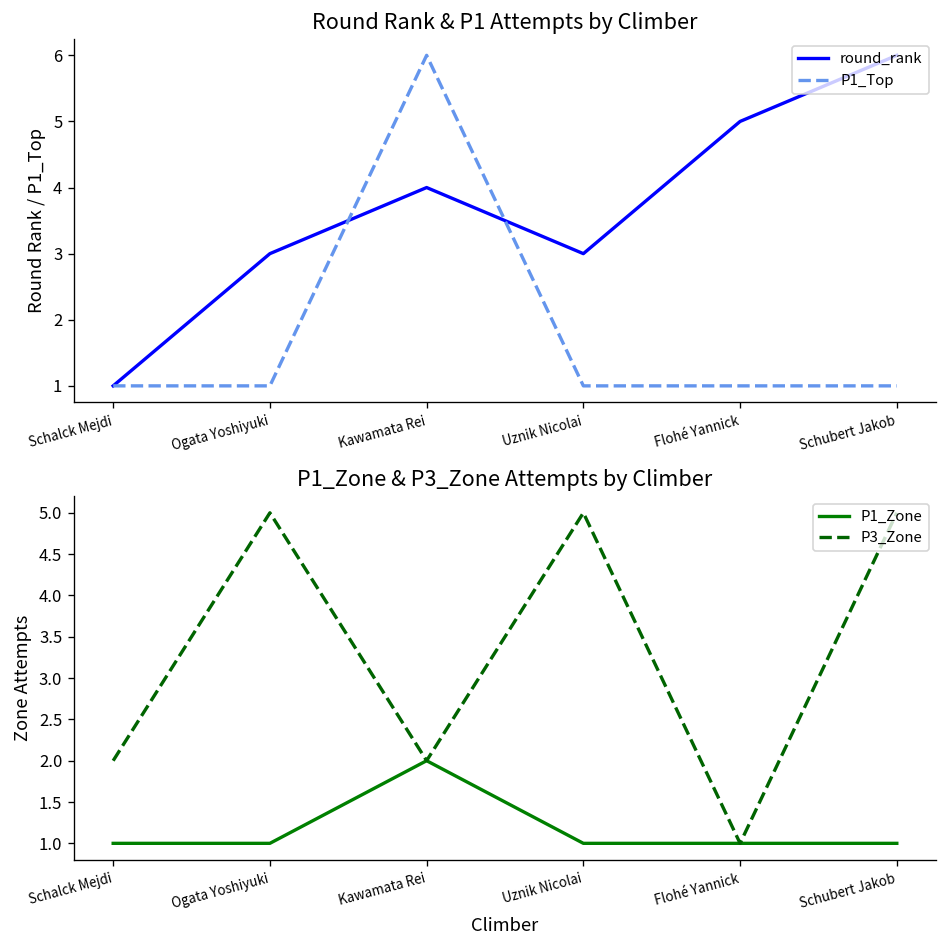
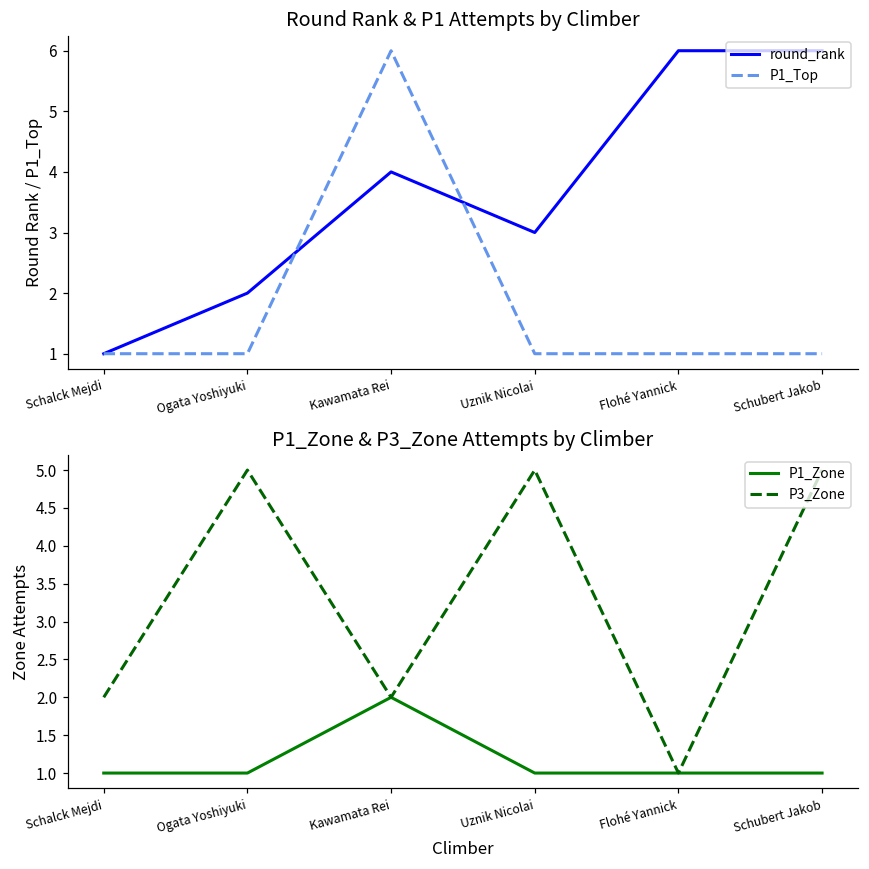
Round Rank & P1 Attempts by Climber, round_rank, Ogata Yoshiyuki: 3 -> 2
Round Rank & P1 Attempts by Climber, round_rank, Flohé Yannick: 5 -> 6
